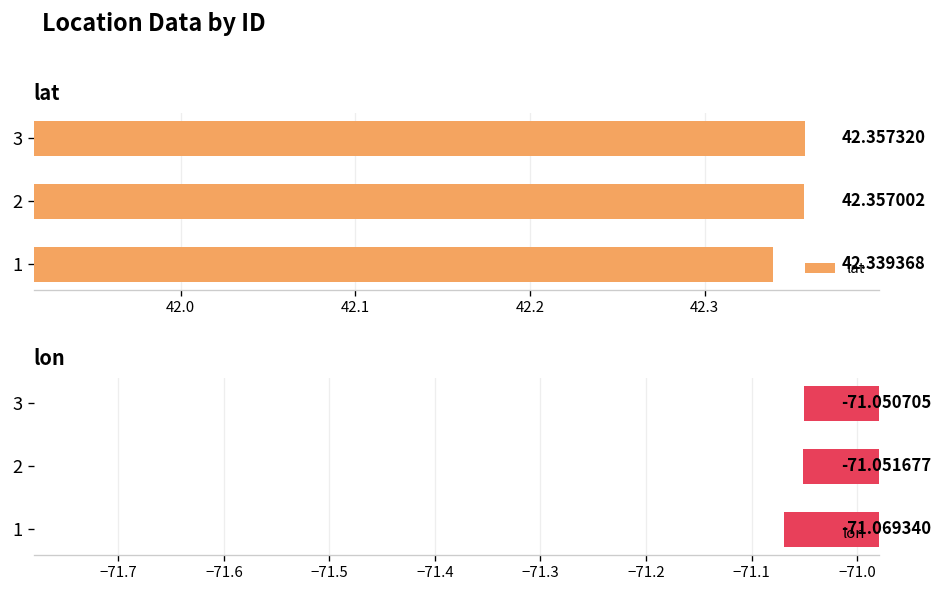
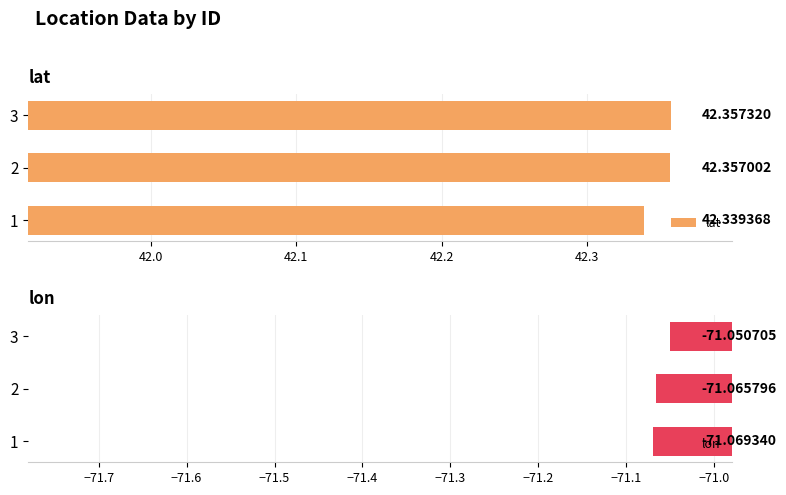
lon, 2: -71.051677 -> -71.065796
